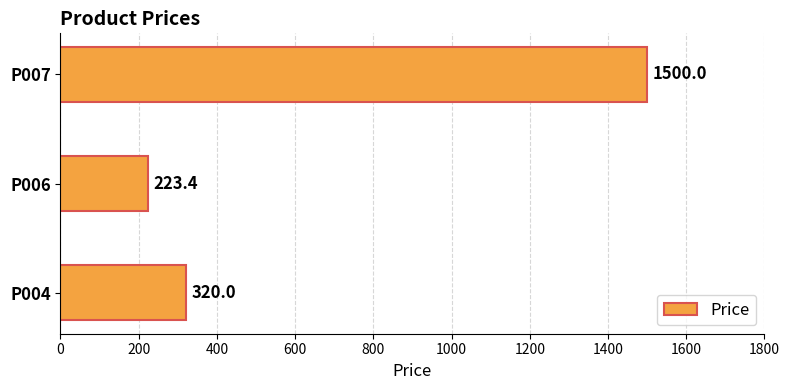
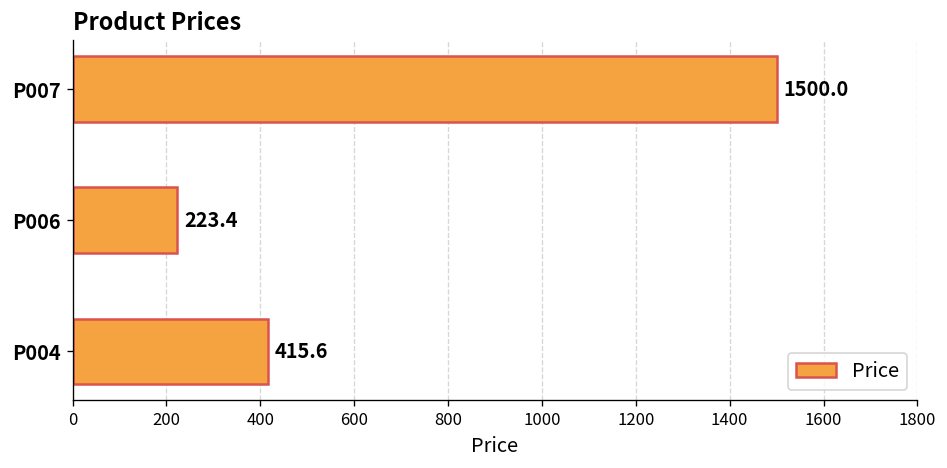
P004: 320.0 -> 415.6
